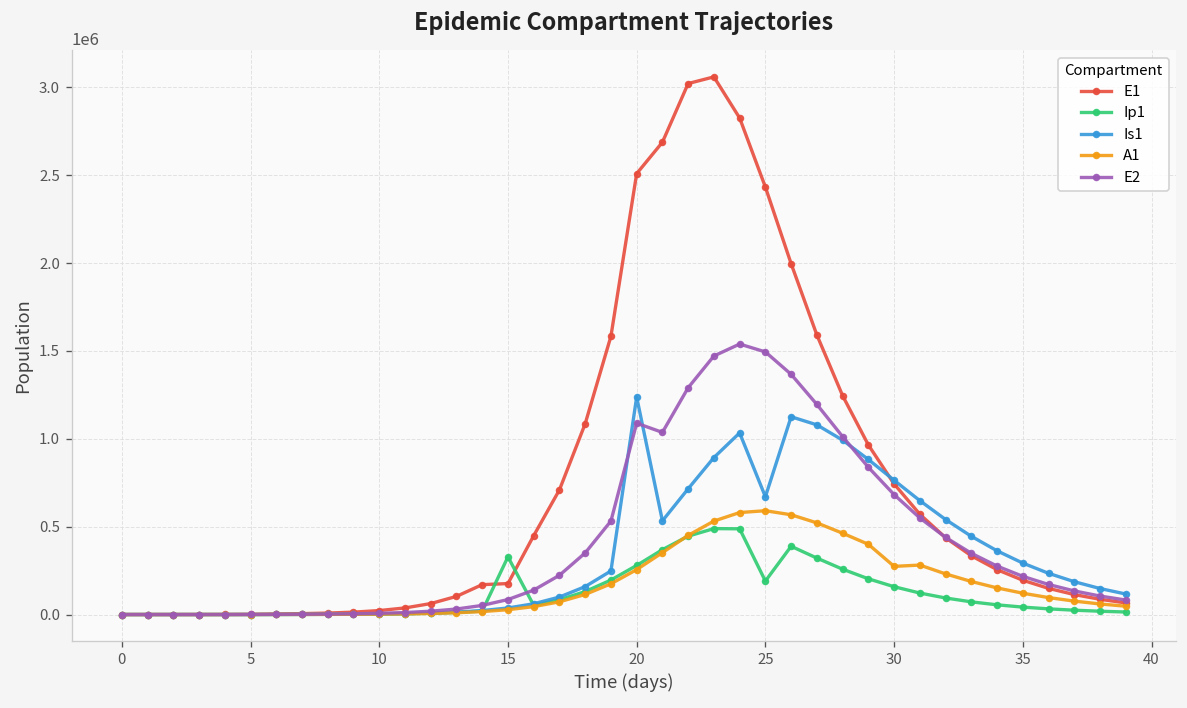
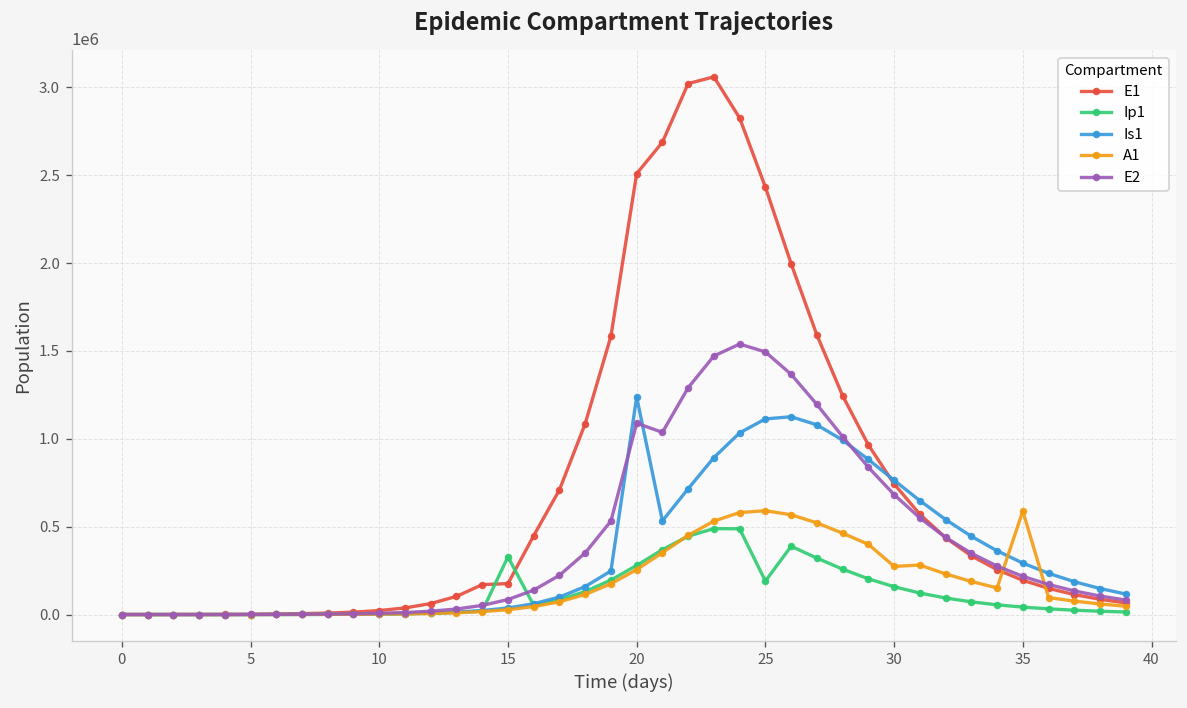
Is1, 25: 670000 -> 1110000
A1, 35: 120000 -> 590000
